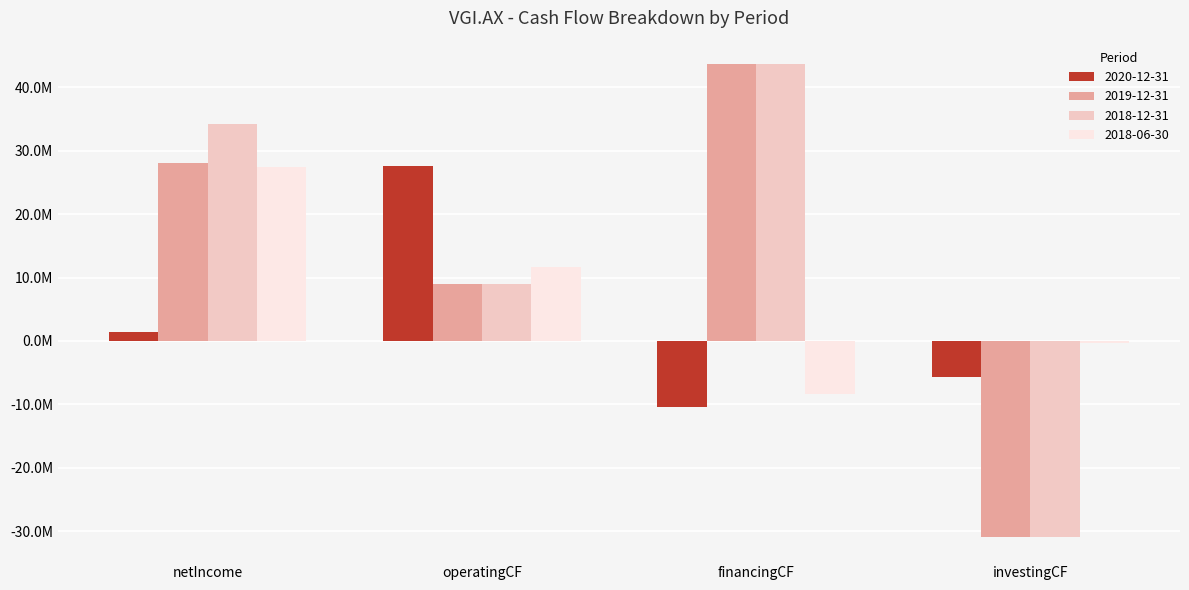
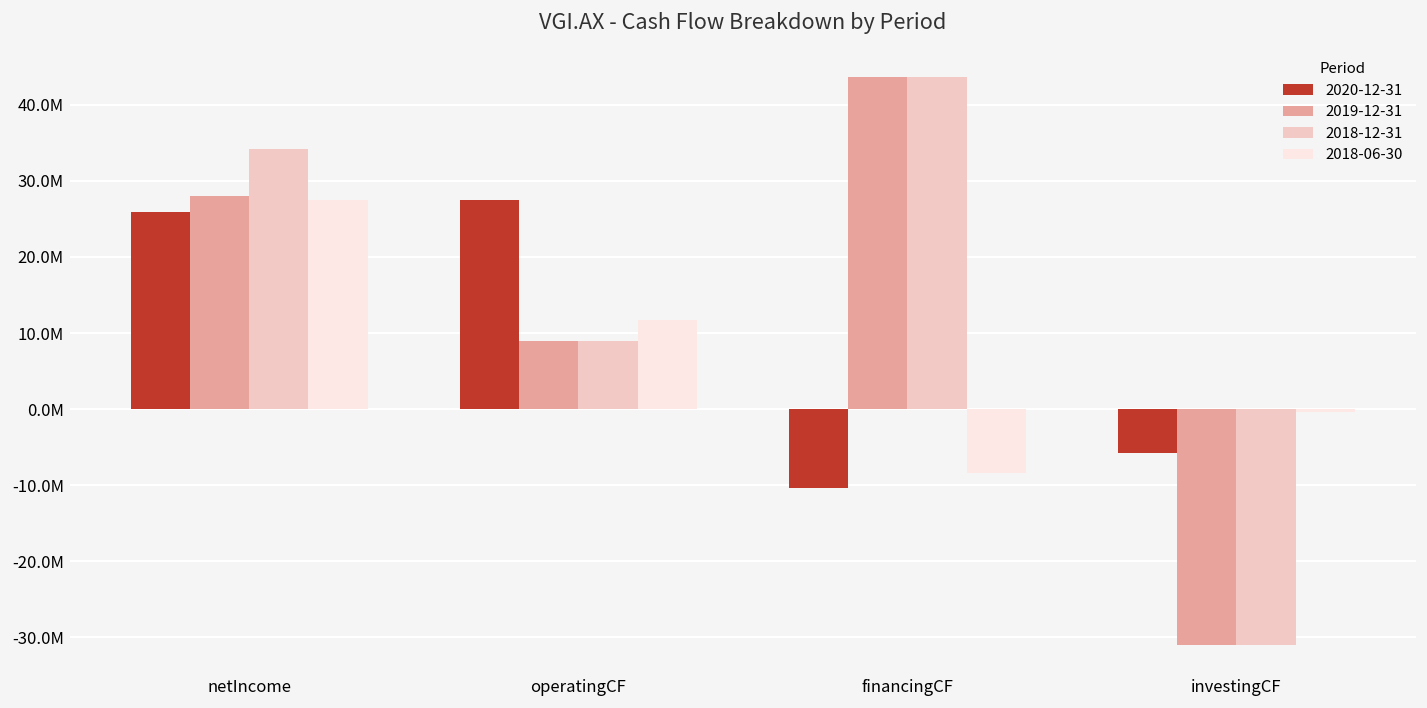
2020-12-31, netIncome: 1000000 -> 26000000
